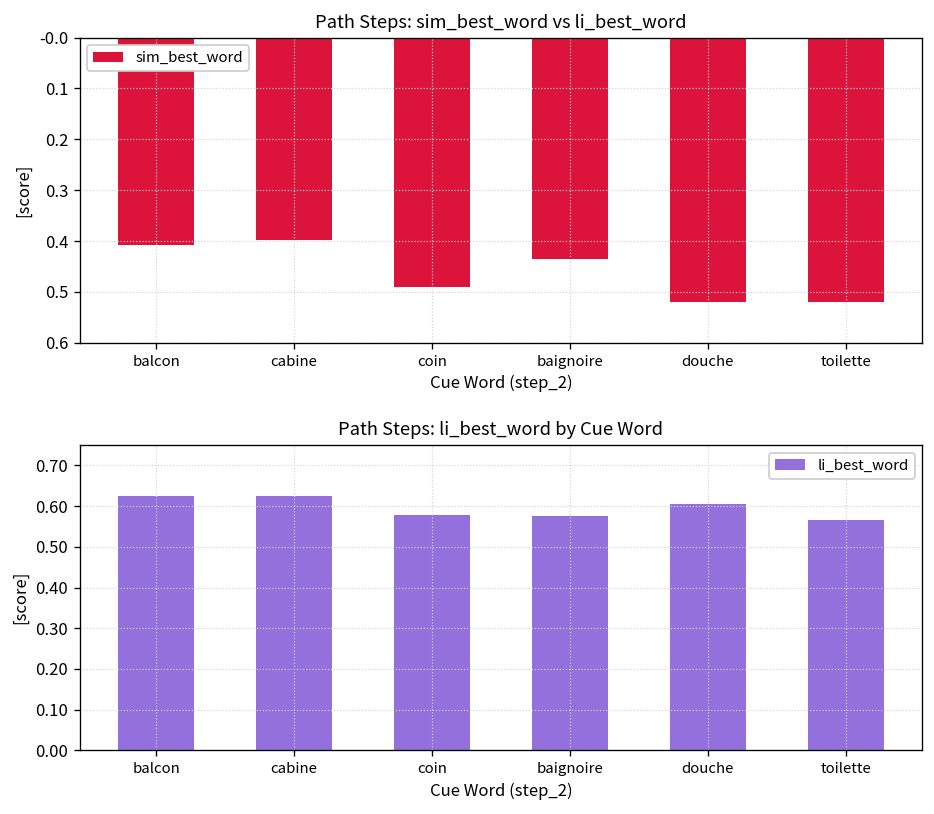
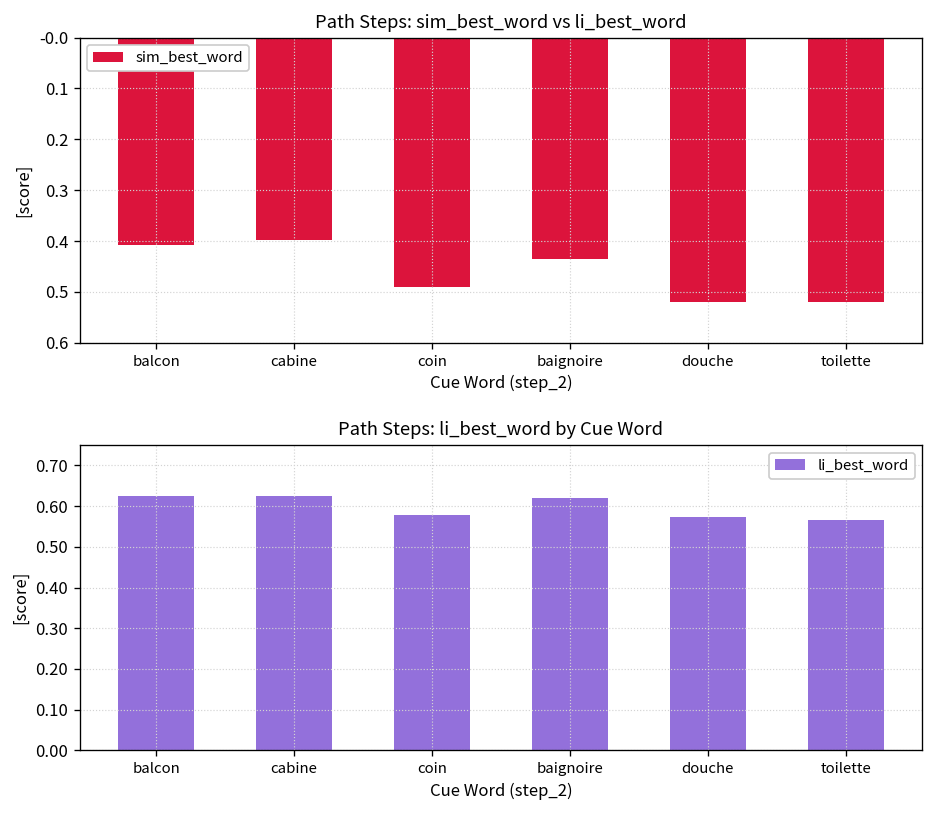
Path Steps: li_best_word by Cue Word, baignoire: 0.58 -> 0.62
Path Steps: li_best_word by Cue Word, douche: 0.61 -> 0.57
